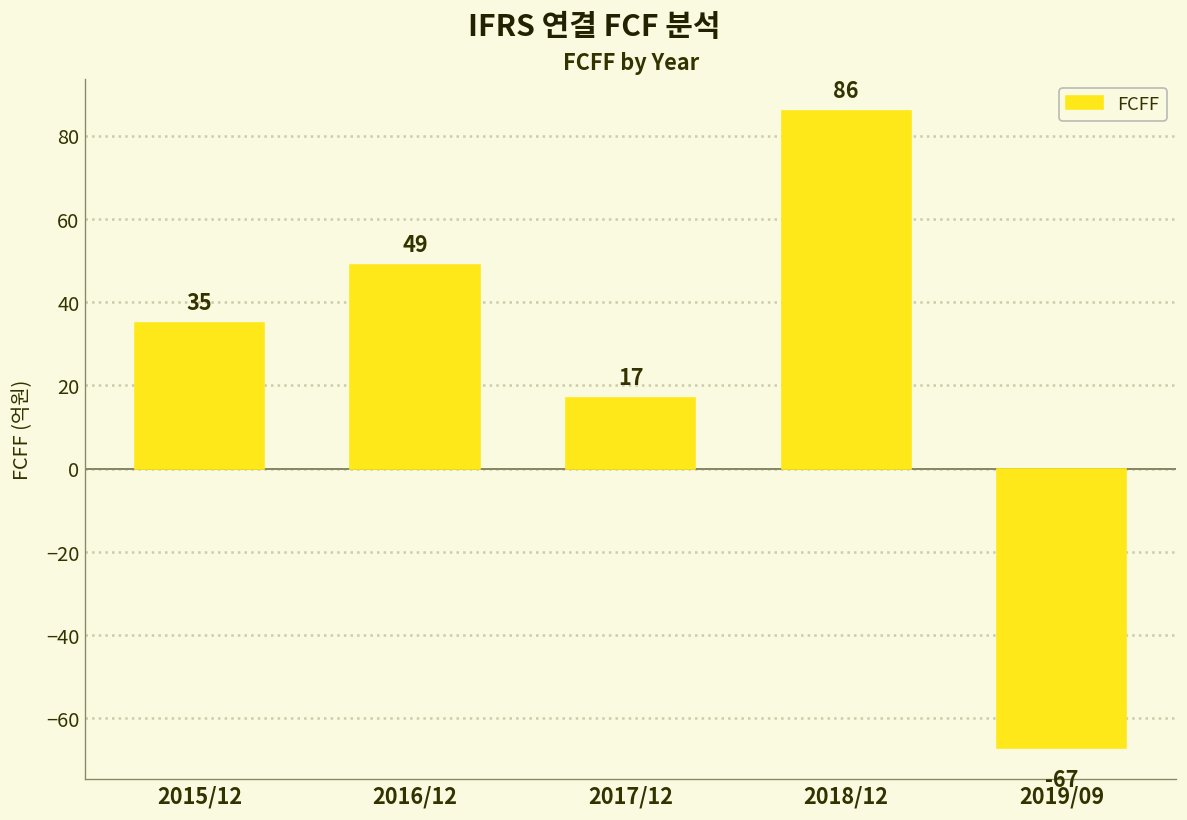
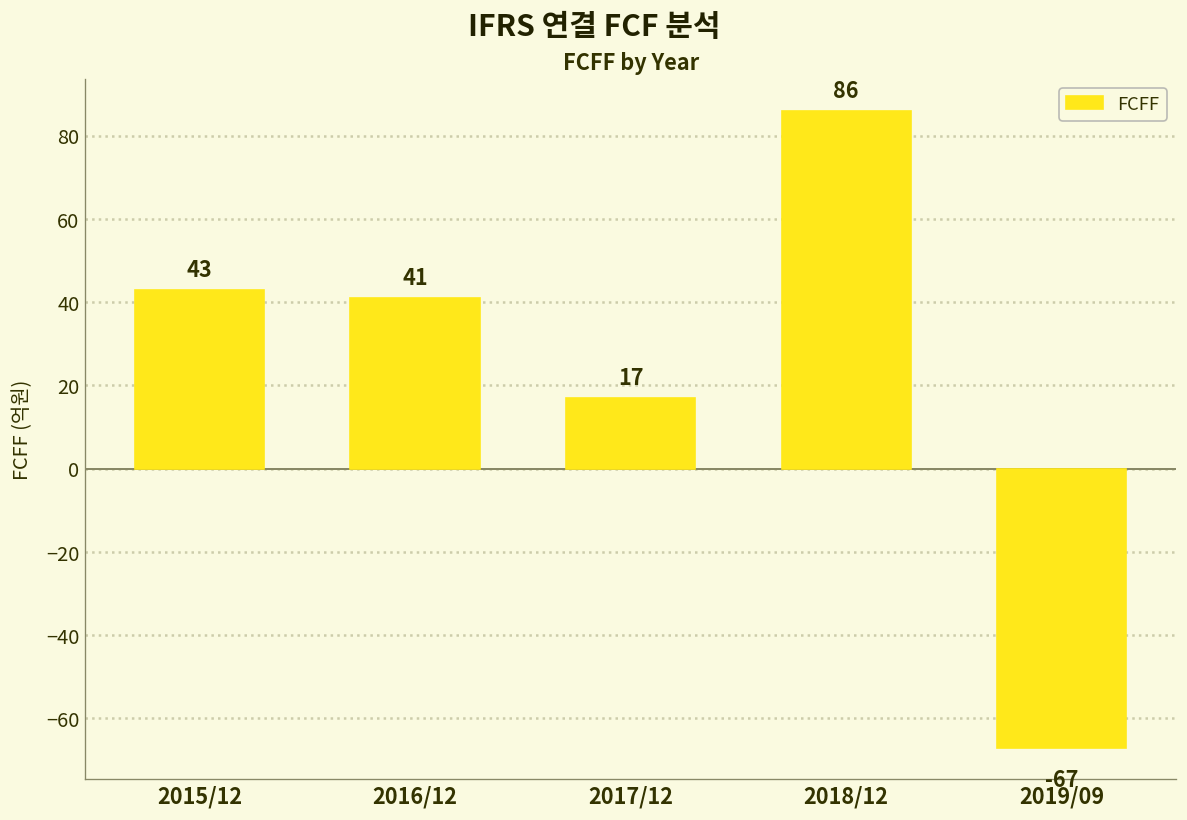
2015/12: 35 -> 43
2016/12: 49 -> 41
